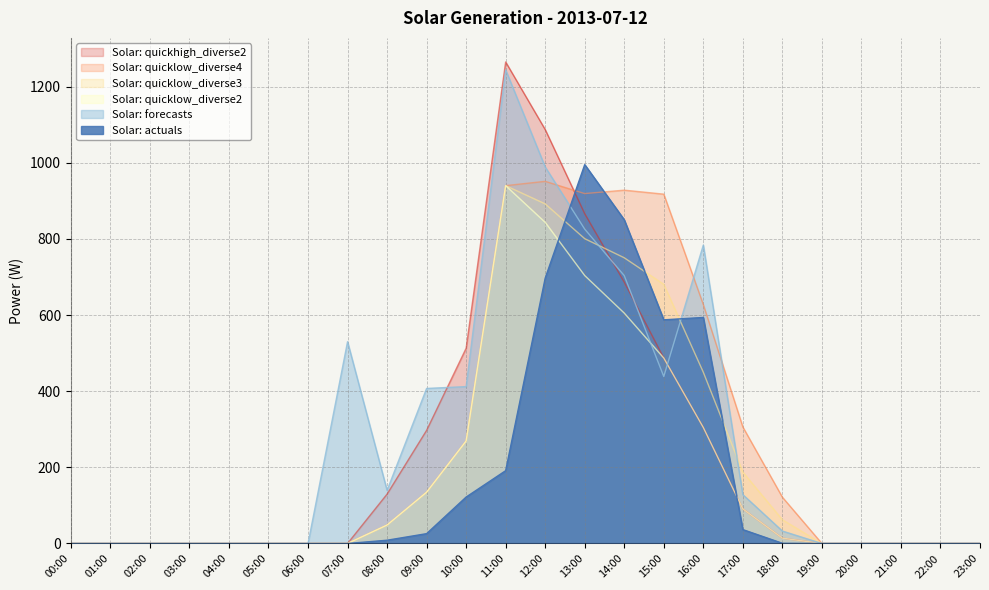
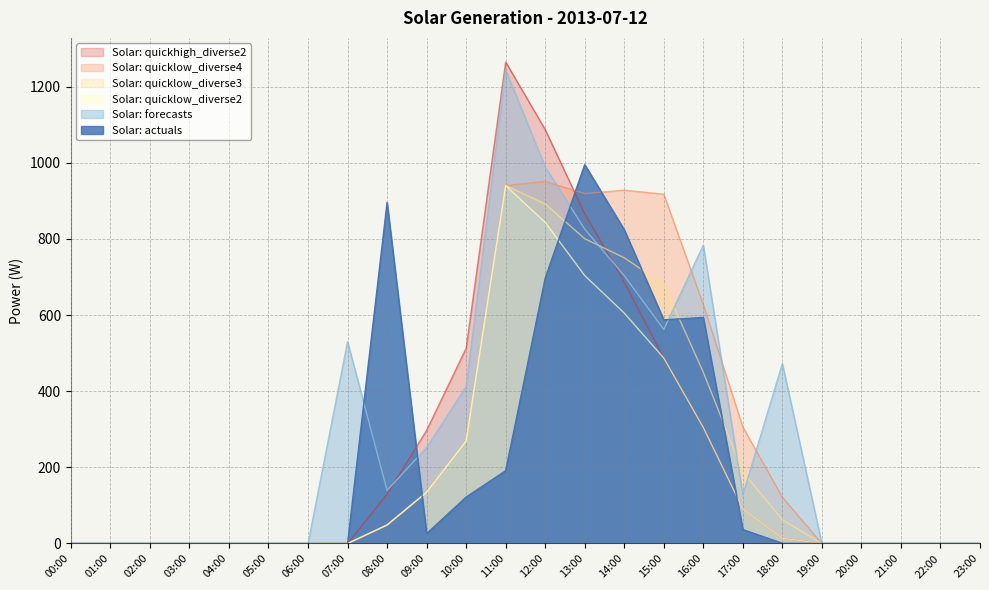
Solar: actuals, 08:00: 10 -> 900
Solar: forecasts, 09:00: 410 -> 250
Solar: actuals, 14:00: 850 -> 820
Solar: forecasts, 15:00: 440 -> 560
Solar: forecasts, 18:00: 30 -> 470
